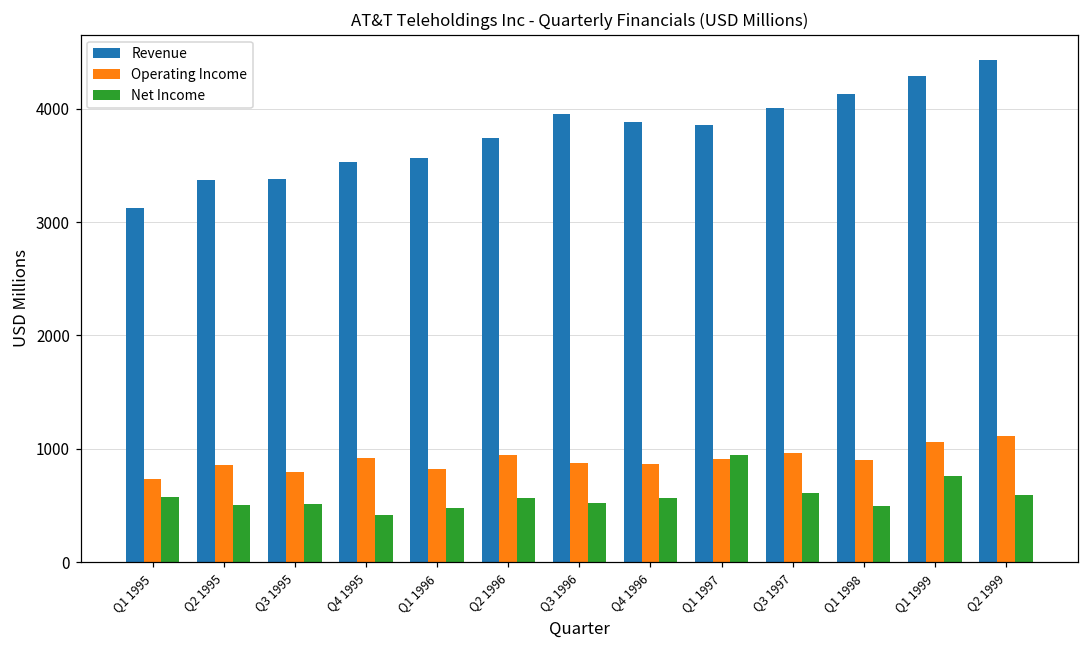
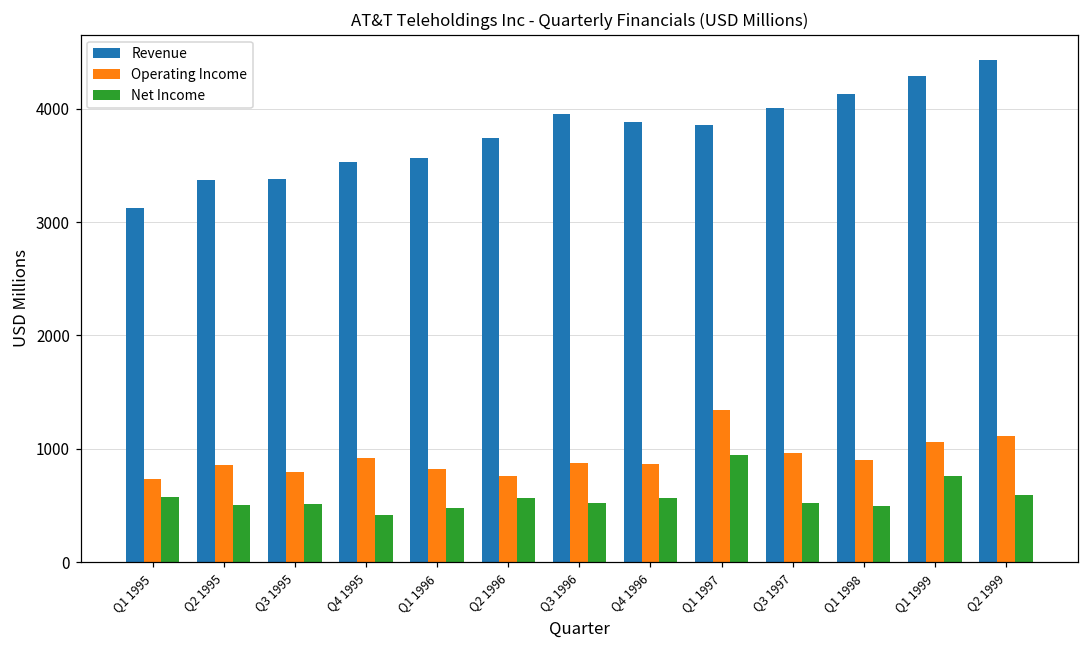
Operating Income, Q2 1996: 950 -> 760
Operating Income, Q1 1997: 910 -> 1340
Net Income, Q3 1997: 610 -> 520
